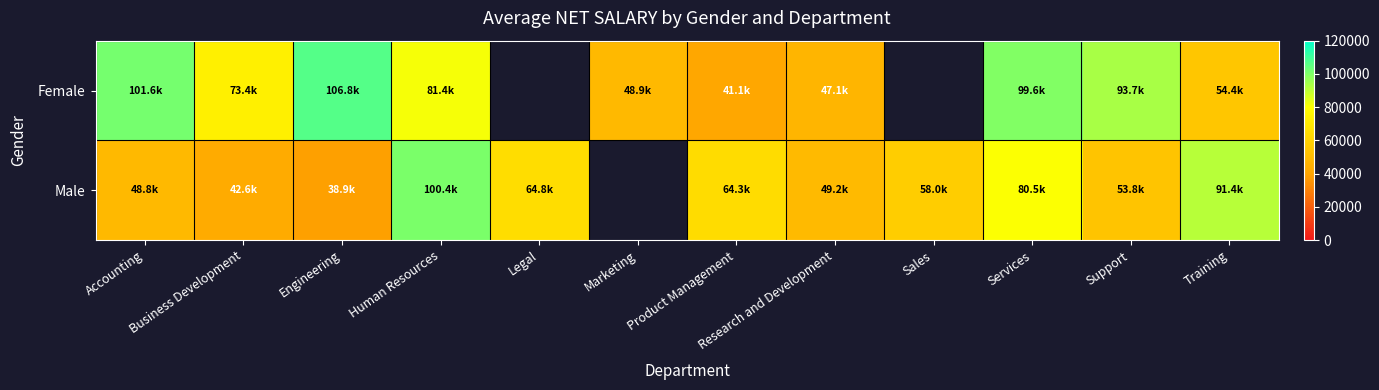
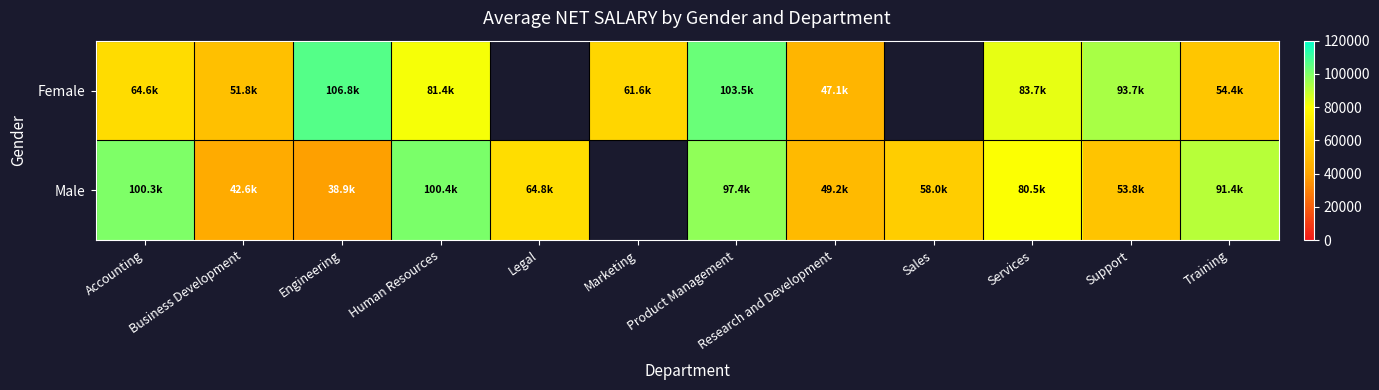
Female, Accounting: 101.6k -> 64.6k
Female, Business Development: 73.4k -> 51.8k
Female, Marketing: 48.9k -> 61.6k
Female, Product Management: 41.1k -> 103.5k
Female, Services: 99.6k -> 83.7k
Male, Accounting: 48.8k -> 100.3k
Male, Product Management: 64.3k -> 97.4k
